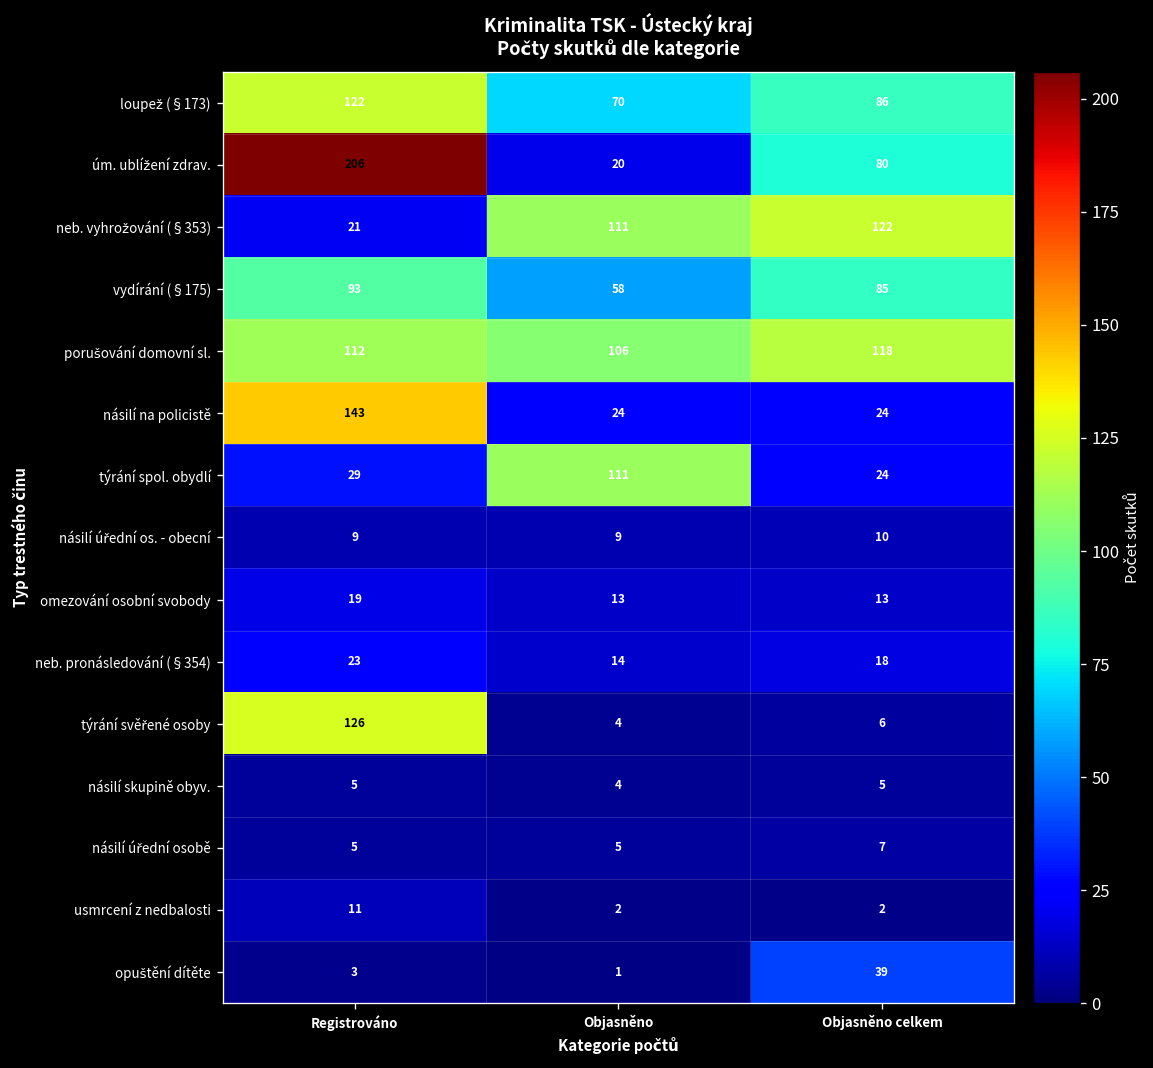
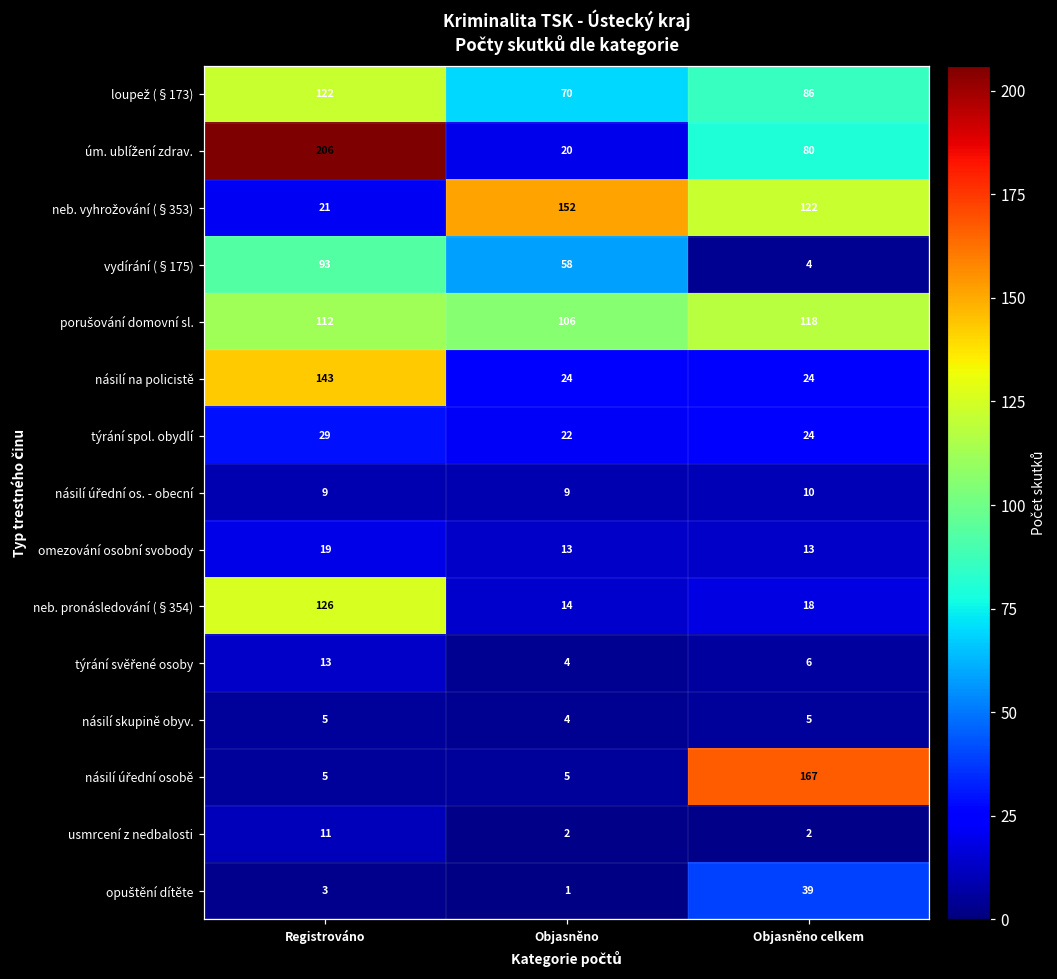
neb. vyhrožování (§353), Objasněno: 111 -> 152
vydírání (§175), Objasněno celkem: 85 -> 4
týrání spol. obydlí, Objasněno: 111 -> 22
neb. pronásledování (§354), Registrováno: 23 -> 126
týrání svěřené osoby, Registrováno: 126 -> 13
násilí úřední osobě, Objasněno celkem: 7 -> 167
